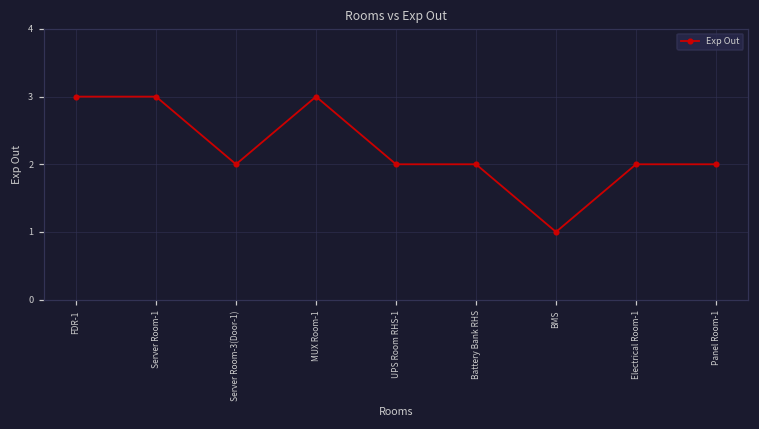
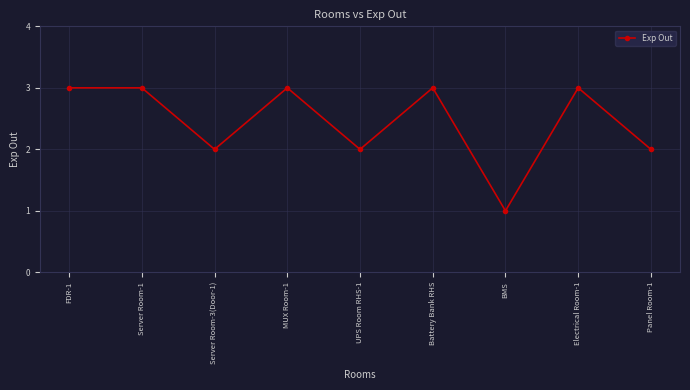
Battery Bank RHS: 2 -> 3
Electrical Room-1: 2 -> 3
